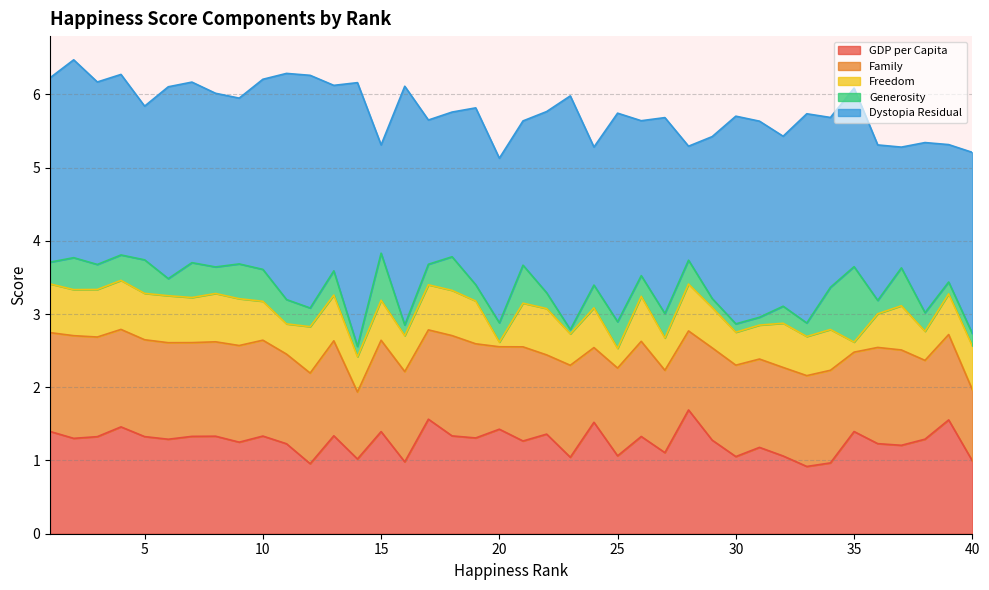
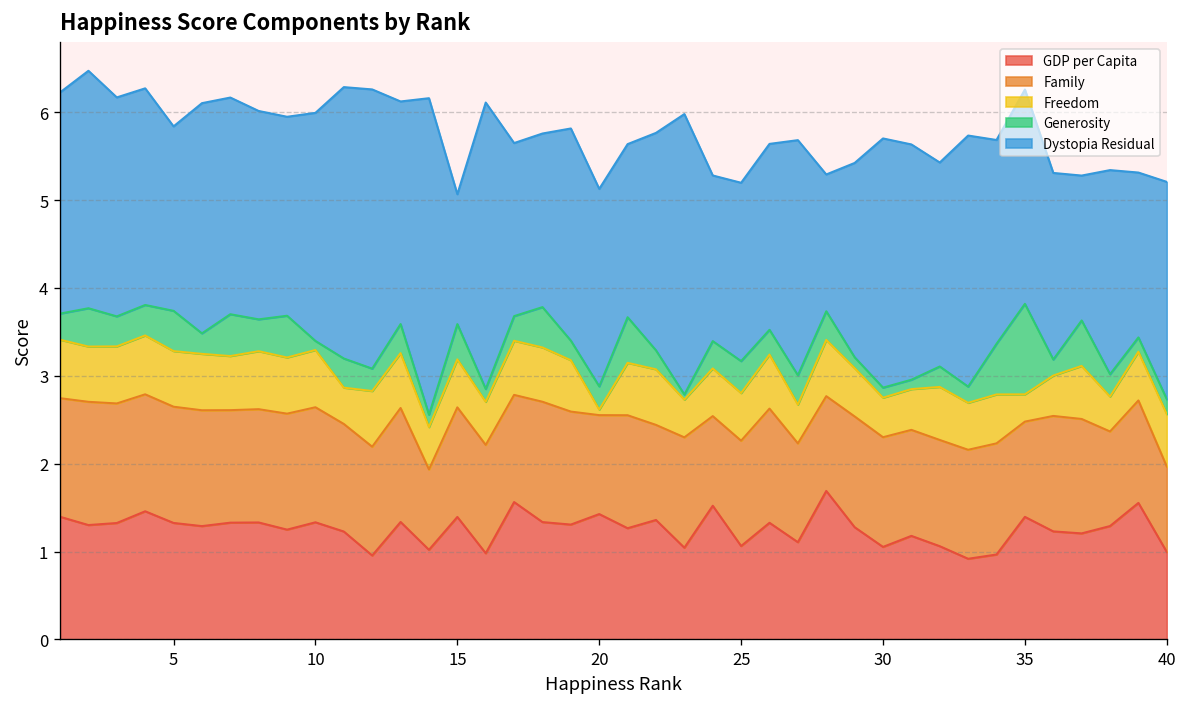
Freedom, 10: 0.5 -> 0.7
Generosity, 10: 0.4 -> 0.1
Generosity, 15: 0.6 -> 0.4
Freedom, 25: 0.3 -> 0.5
Dystopia Residual, 25: 2.8 -> 2.0
Freedom, 35: 0.1 -> 0.3
